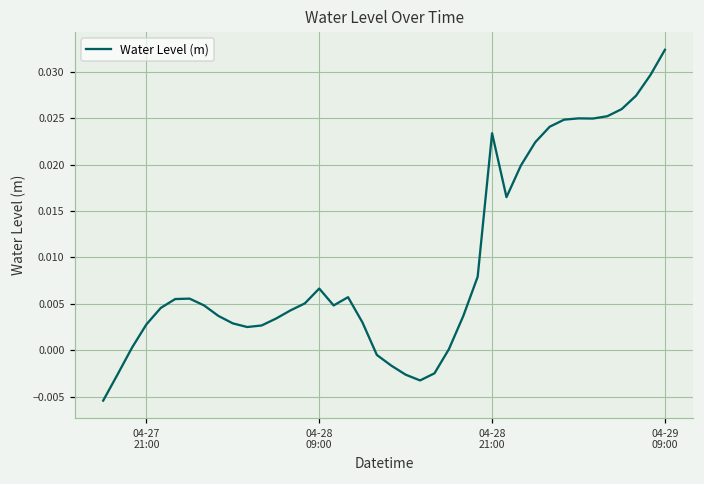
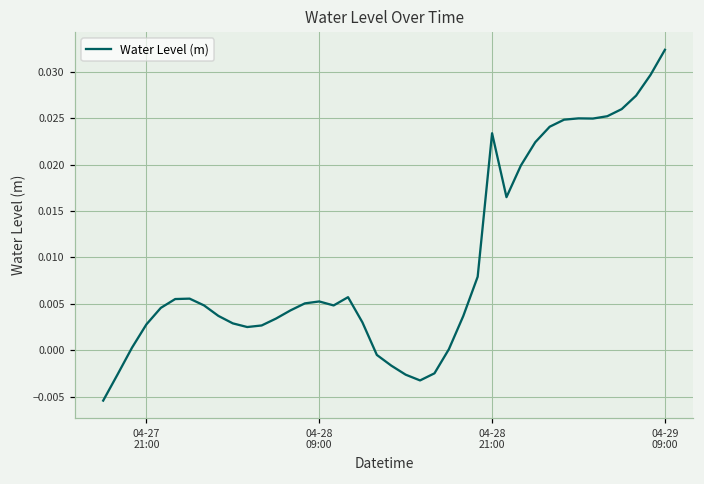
04-28 09:00: 0.007 -> 0.005
